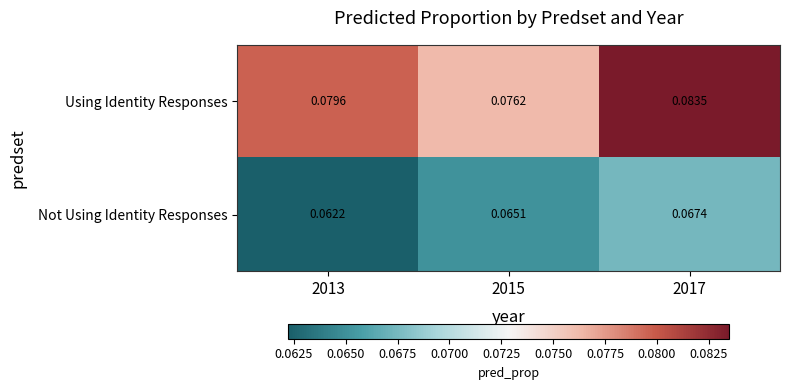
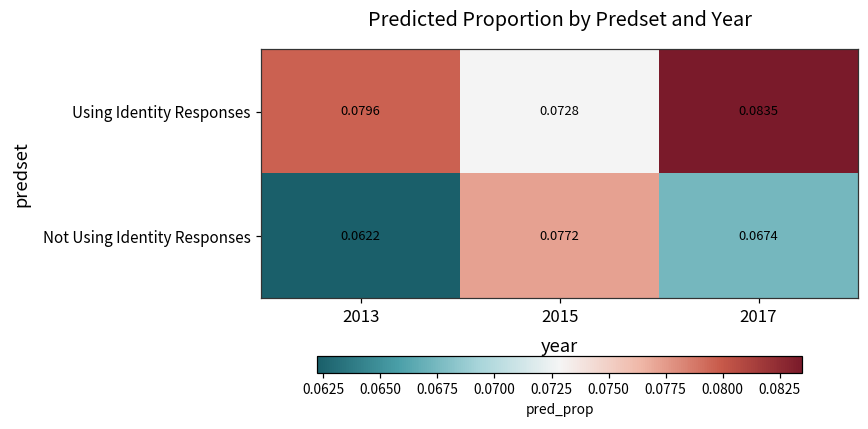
Using Identity Responses, 2015: 0.0762 -> 0.0728
Not Using Identity Responses, 2015: 0.0651 -> 0.0772
